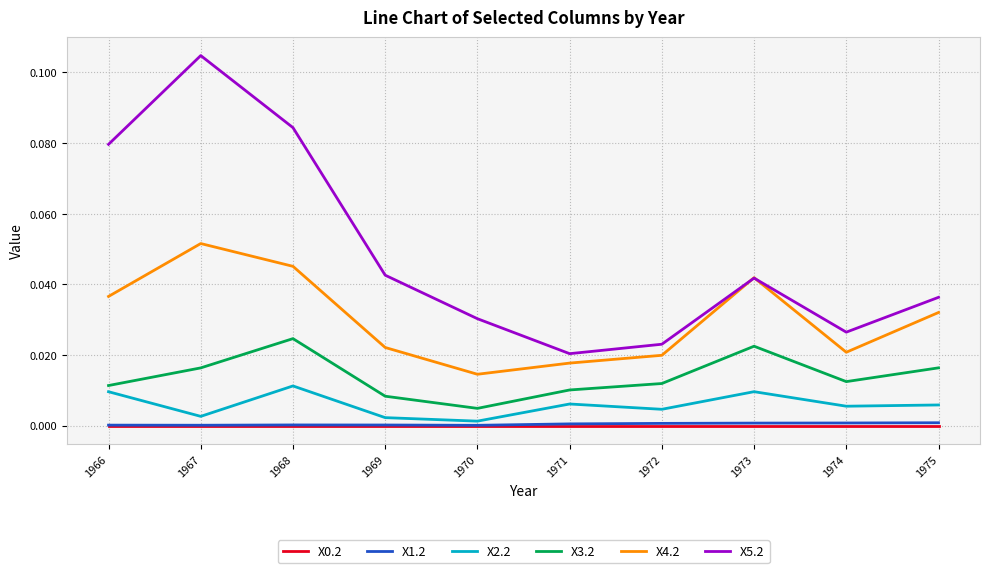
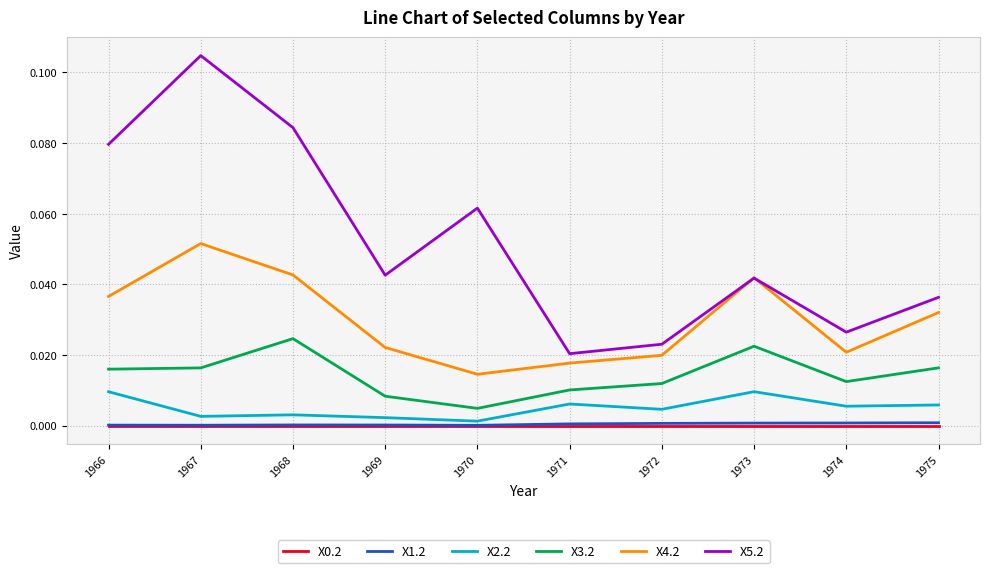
X3.2, 1966: 0.011 -> 0.016
X2.2, 1968: 0.011 -> 0.003
X4.2, 1968: 0.045 -> 0.043
X5.2, 1970: 0.030 -> 0.062
